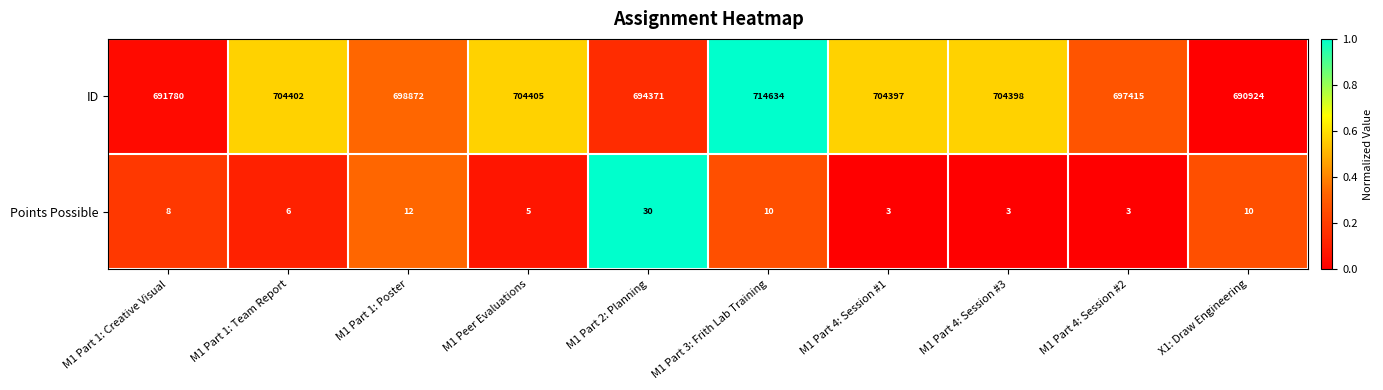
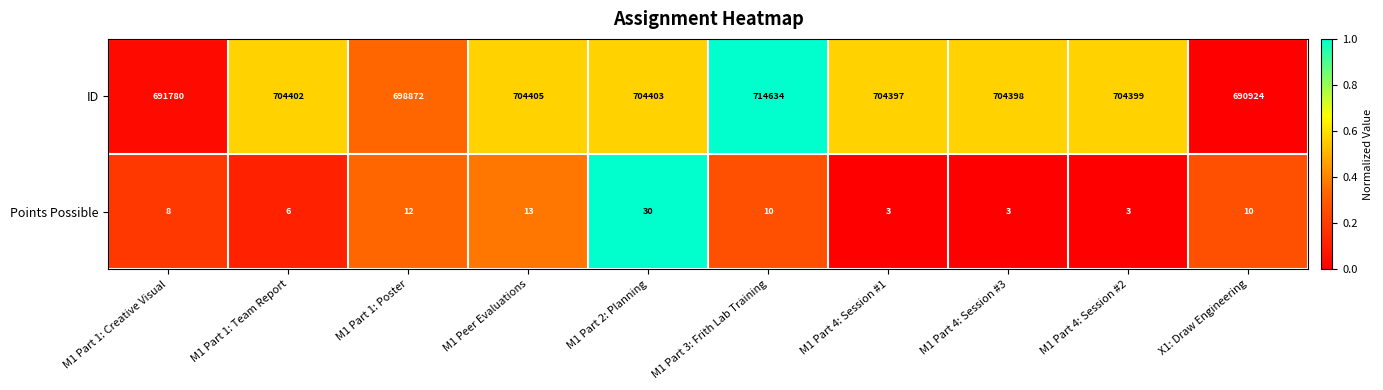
ID, M1 Part 2: Planning: 694371 -> 704403
ID, M1 Part 4: Session #2: 697415 -> 704399
Points Possible, M1 Peer Evaluations: 5 -> 13
